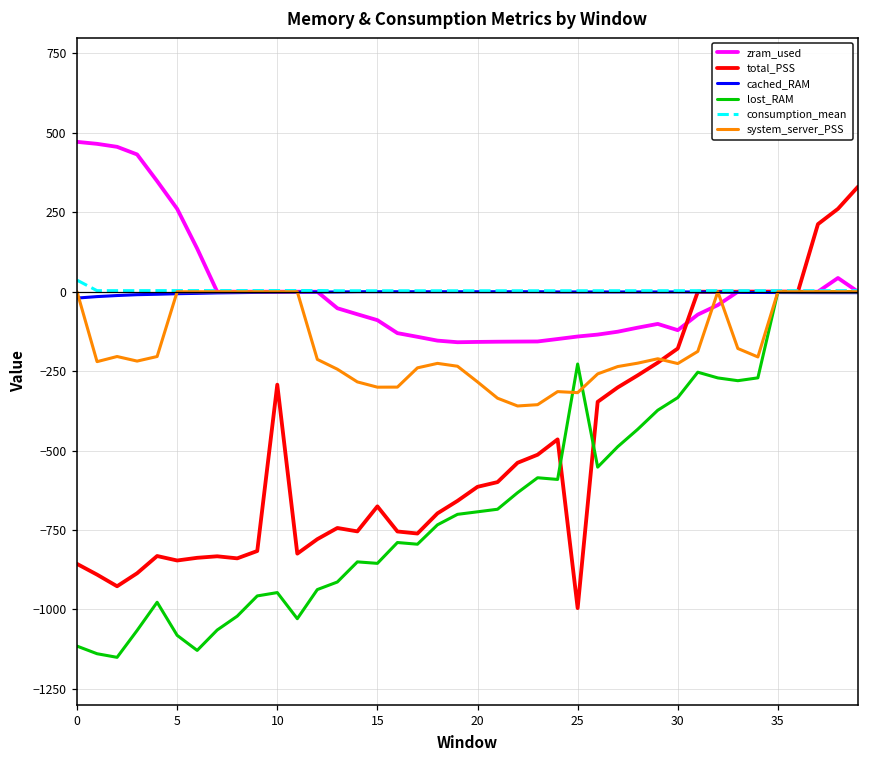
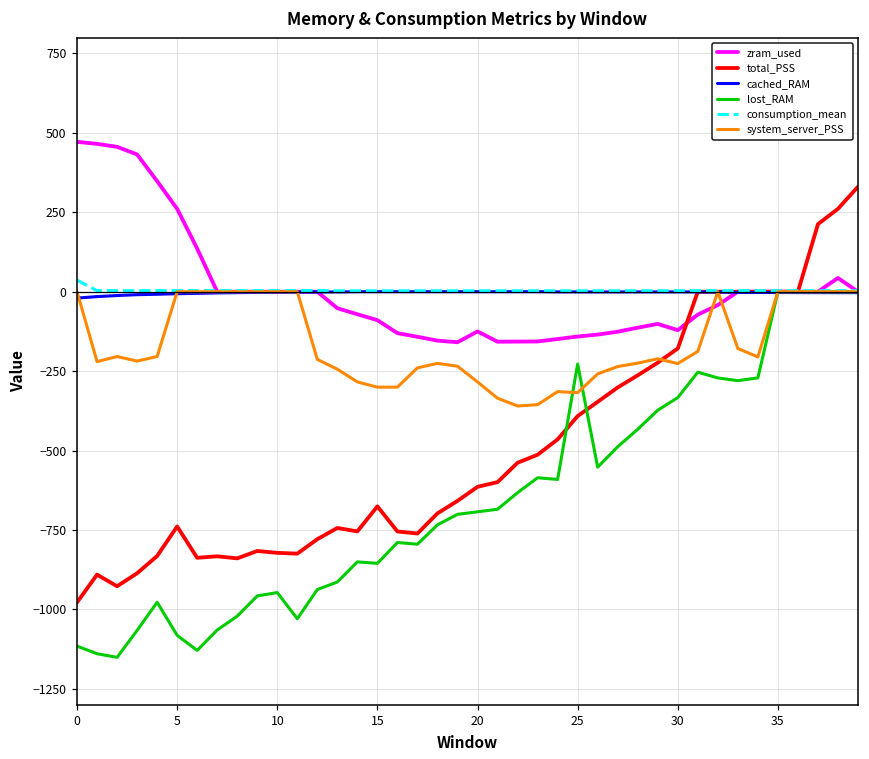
total_PSS, 0: -860 -> -980
total_PSS, 5: -850 -> -740
total_PSS, 10: -290 -> -820
zram_used, 20: -160 -> -130
total_PSS, 25: -1000 -> -390
